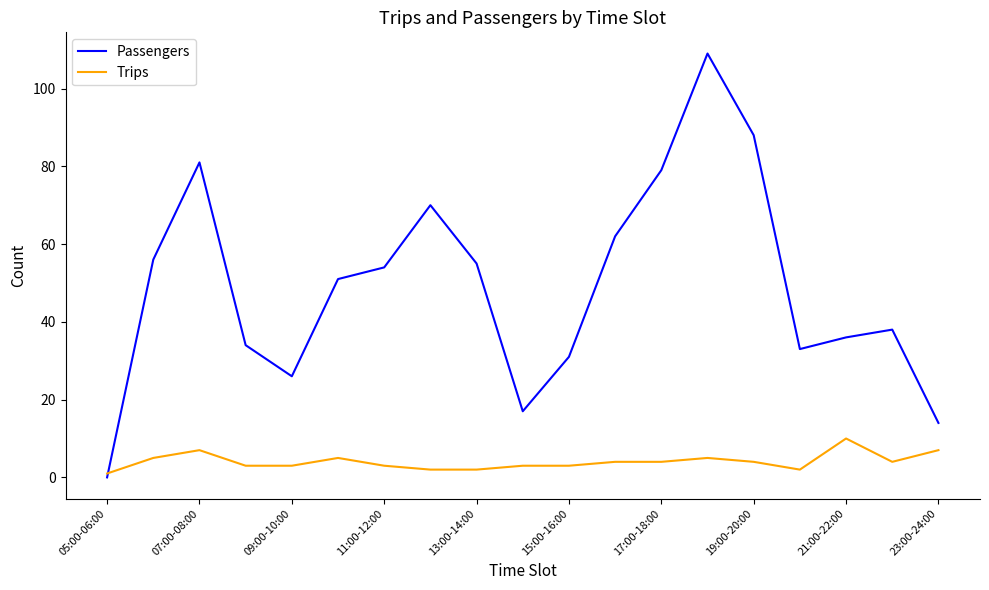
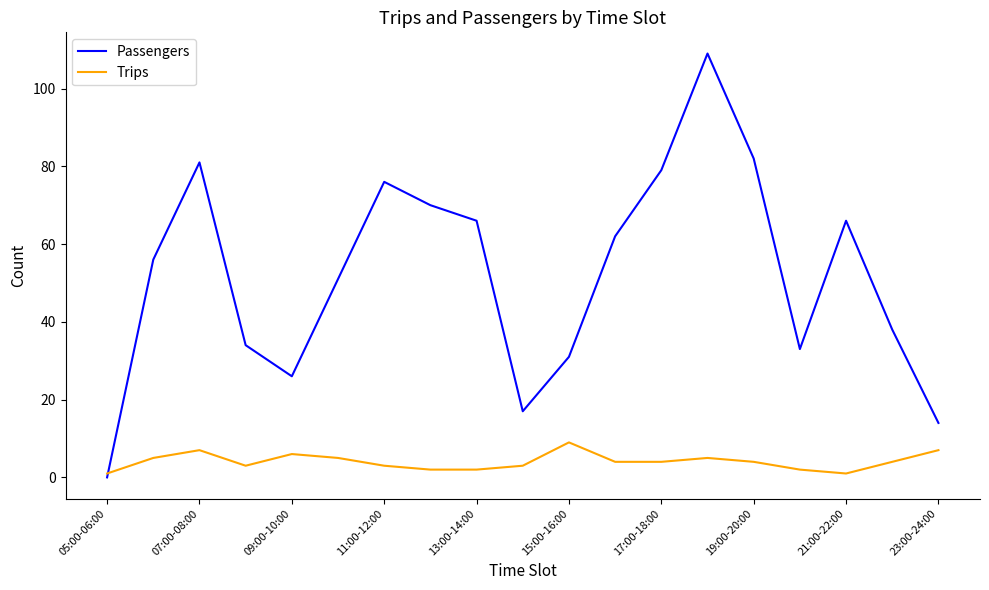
Trips, 09:00-10:00: 3 -> 6
Passengers, 11:00-12:00: 54 -> 76
Passengers, 13:00-14:00: 55 -> 66
Trips, 15:00-16:00: 3 -> 9
Passengers, 19:00-20:00: 88 -> 82
Passengers, 21:00-22:00: 36 -> 66
Trips, 21:00-22:00: 10 -> 1
